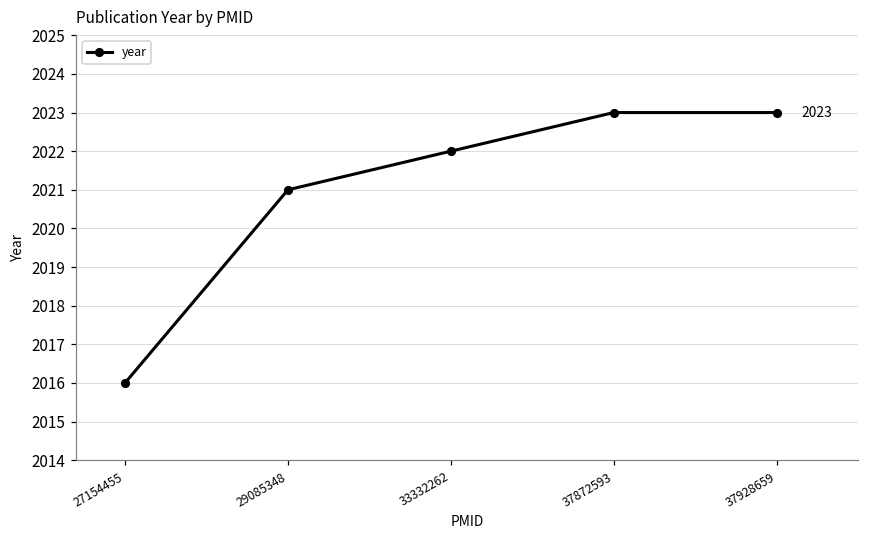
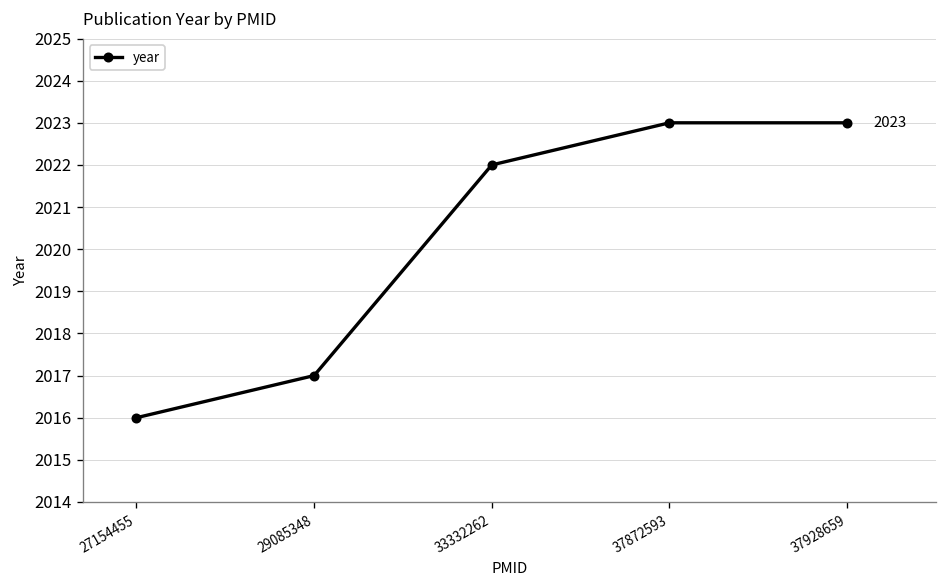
29085348: 2021 -> 2017
